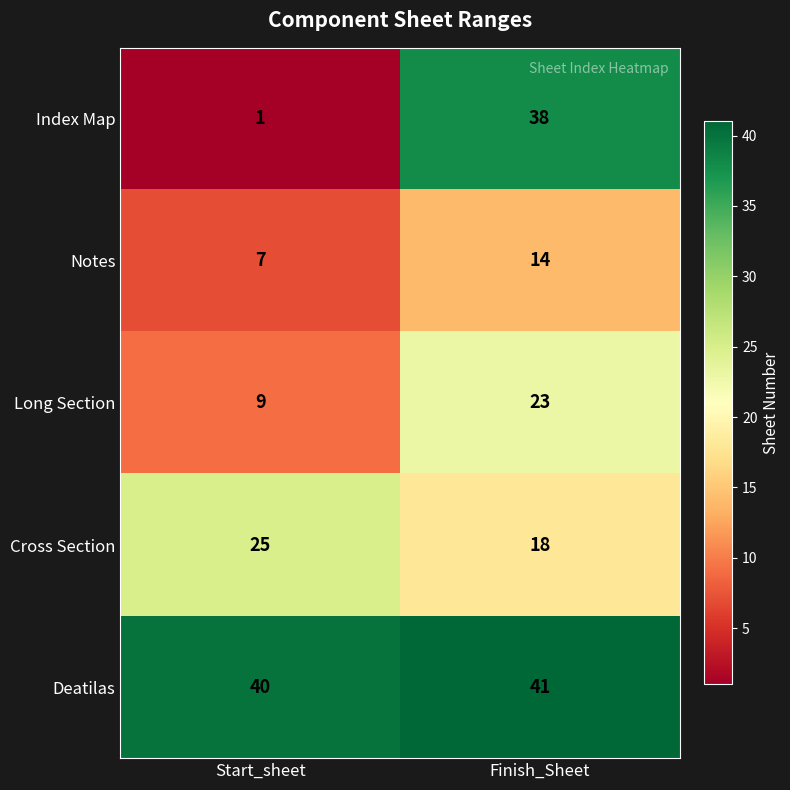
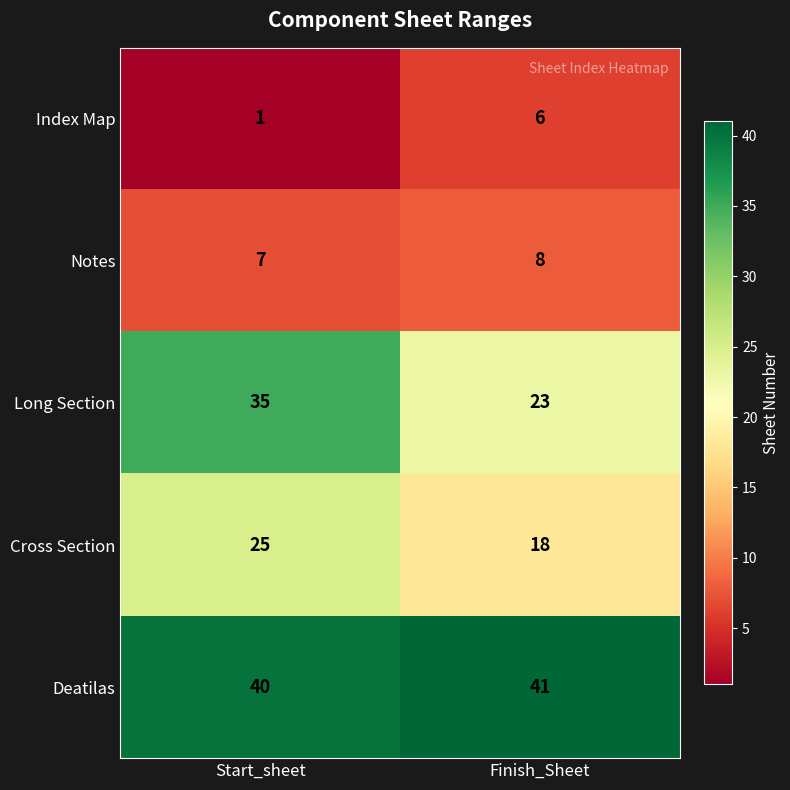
Index Map, Finish_Sheet: 38 -> 6
Notes, Finish_Sheet: 14 -> 8
Long Section, Start_sheet: 9 -> 35
